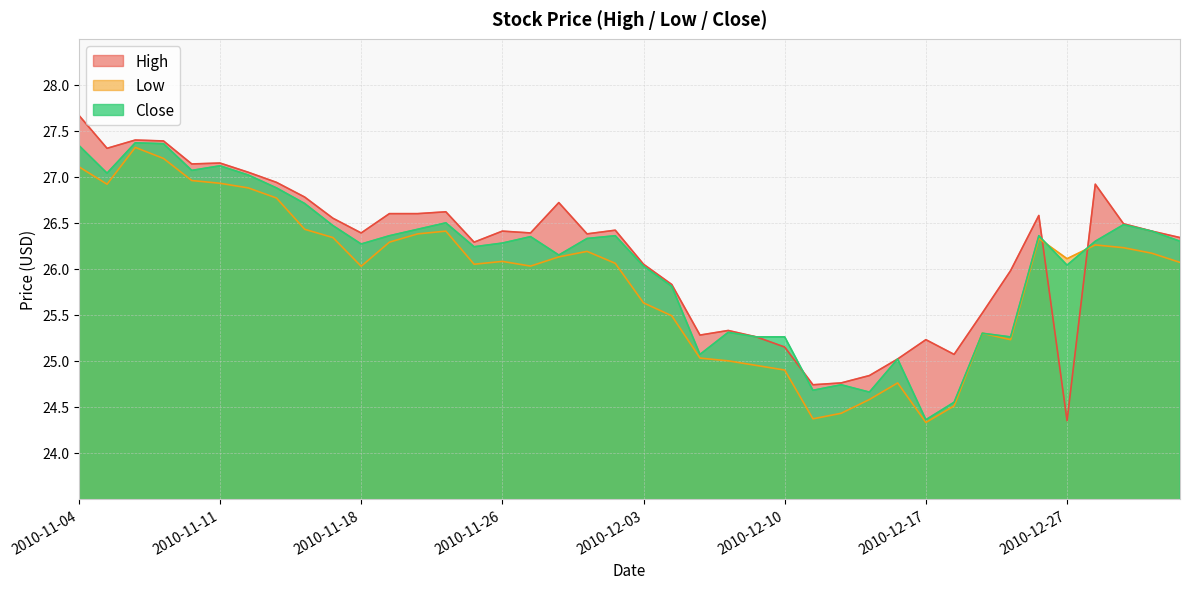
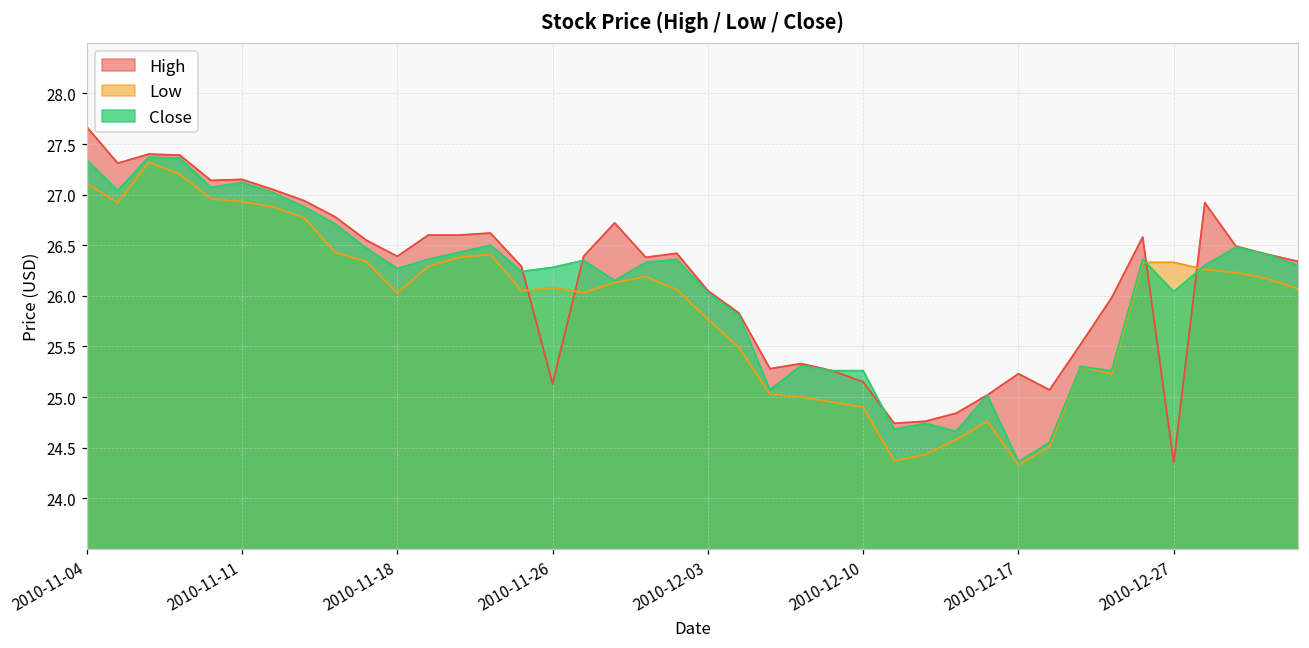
High, 2010-11-26: 26.4 -> 25.1
Low, 2010-12-03: 25.6 -> 25.8
Low, 2010-12-27: 26.1 -> 26.3
